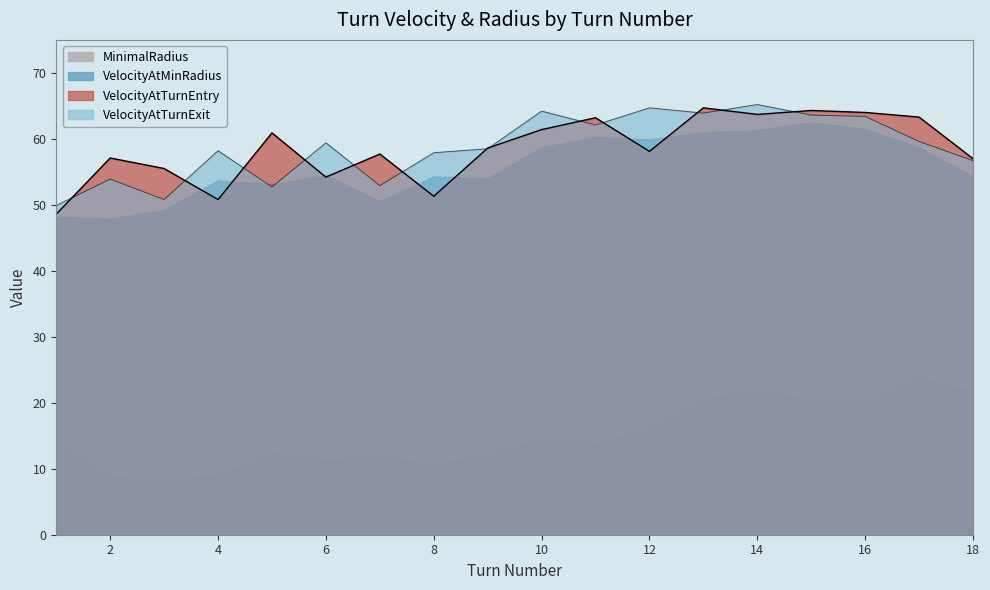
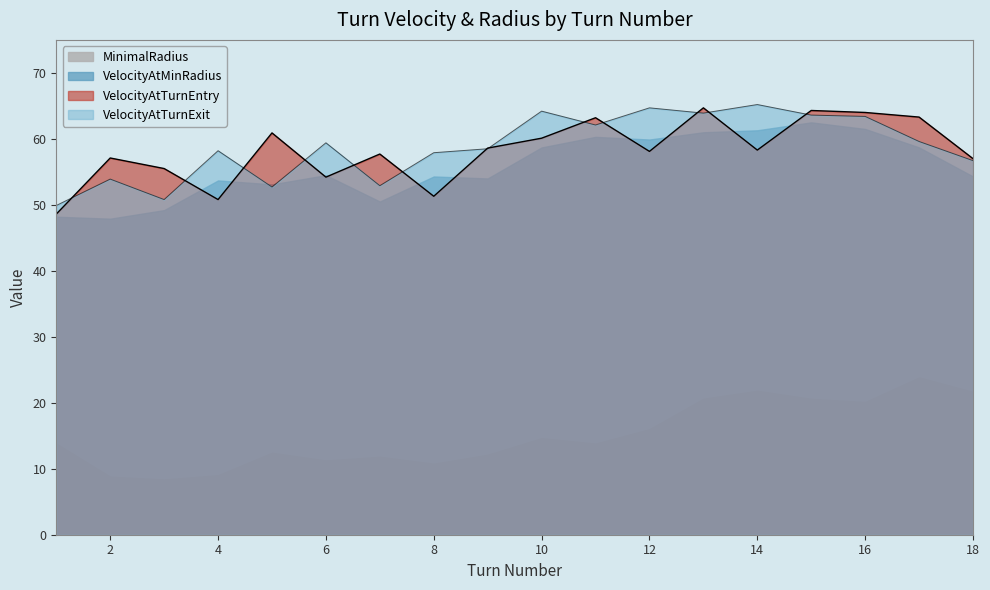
VelocityAtTurnEntry, 10: 61 -> 60
VelocityAtTurnEntry, 14: 64 -> 58
